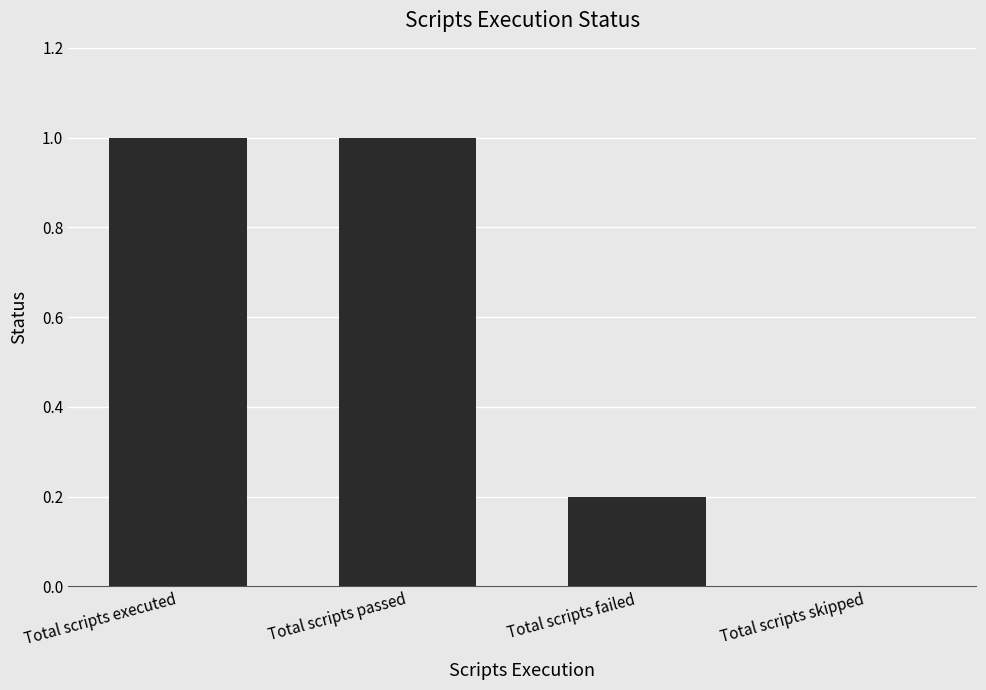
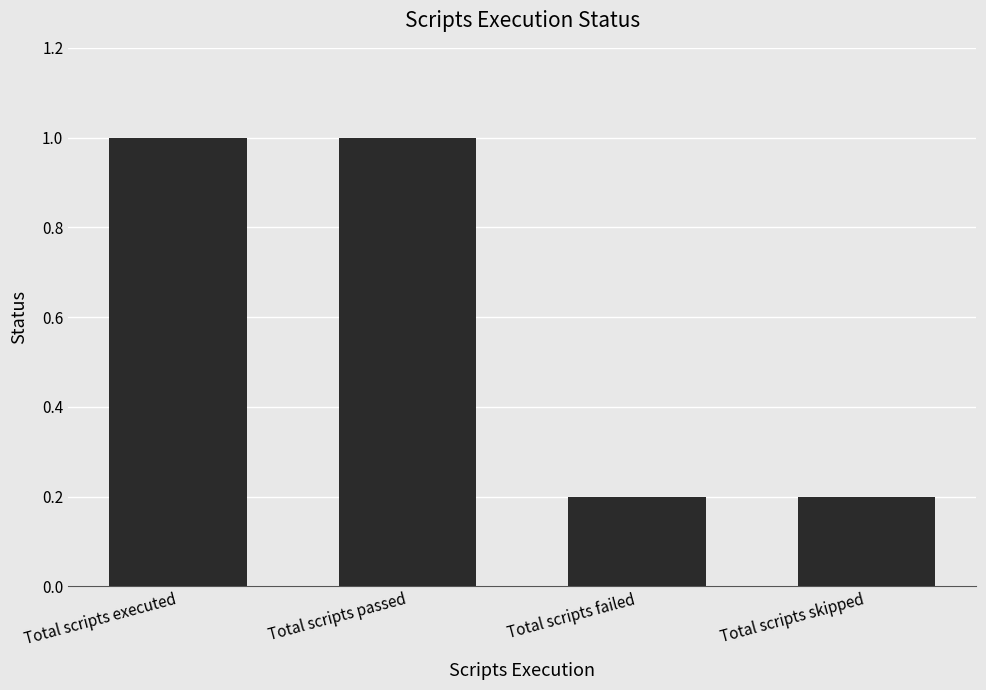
Total scripts skipped: 0.0 -> 0.2
